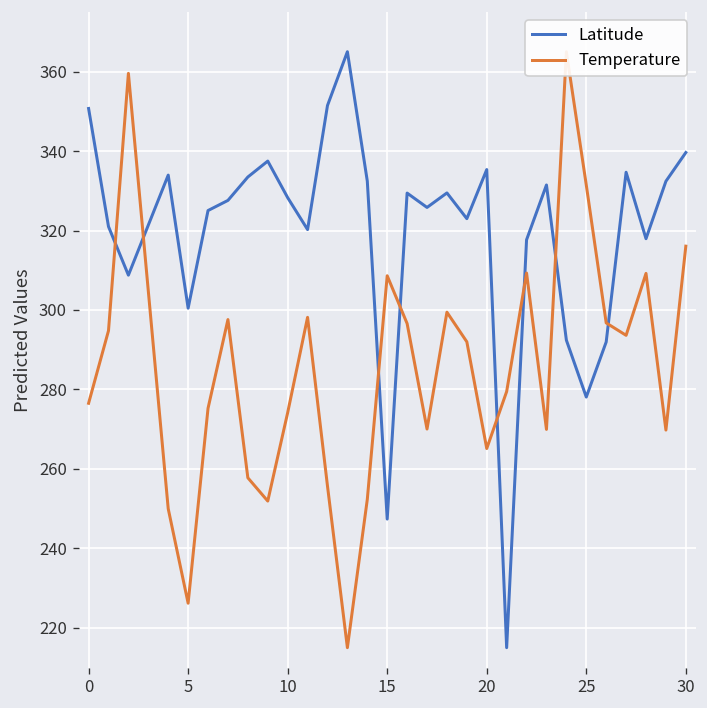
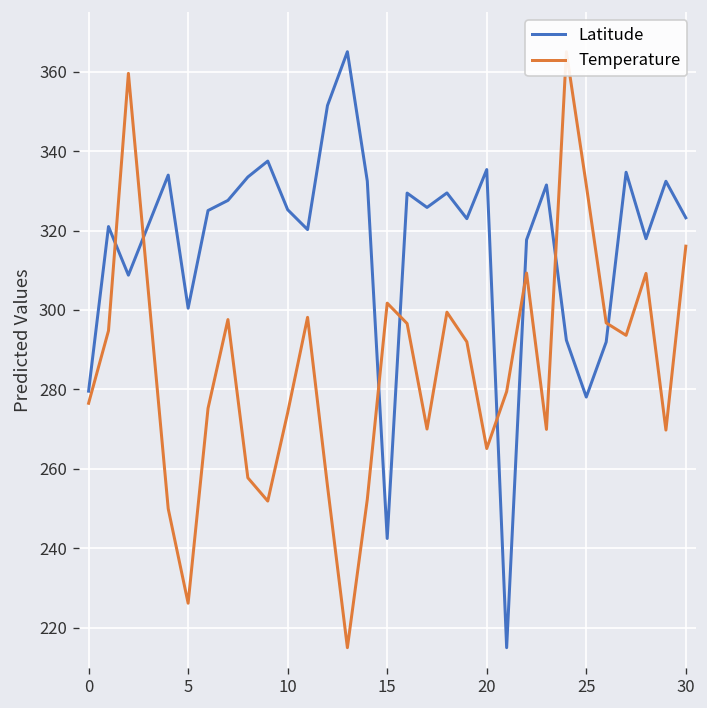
Latitude, 0: 351 -> 280
Latitude, 10: 328 -> 325
Latitude, 15: 247 -> 242
Temperature, 15: 309 -> 302
Latitude, 30: 340 -> 323
